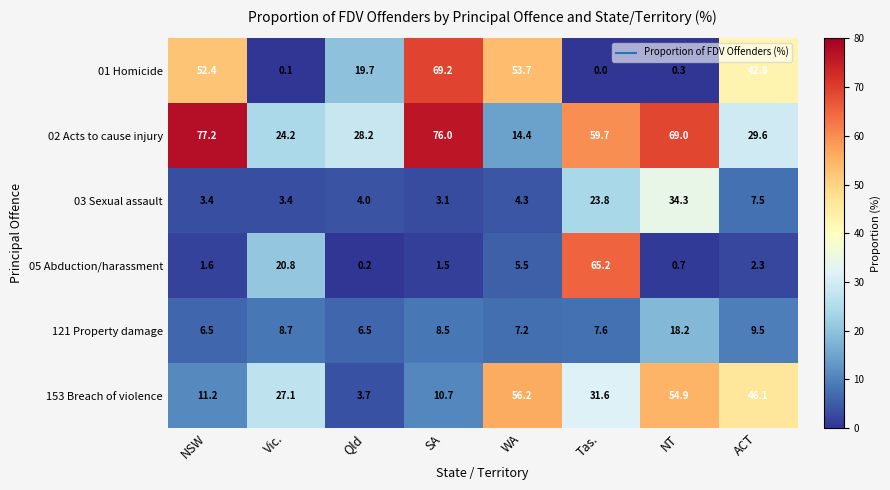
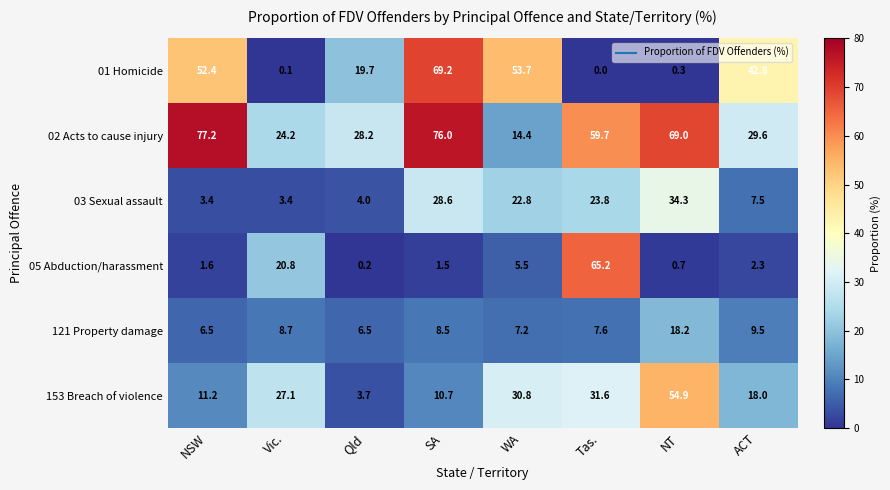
03 Sexual assault, SA: 3.1 -> 28.6
03 Sexual assault, WA: 4.3 -> 22.8
153 Breach of violence, WA: 56.2 -> 30.8
153 Breach of violence, ACT: 46.1 -> 18.0
